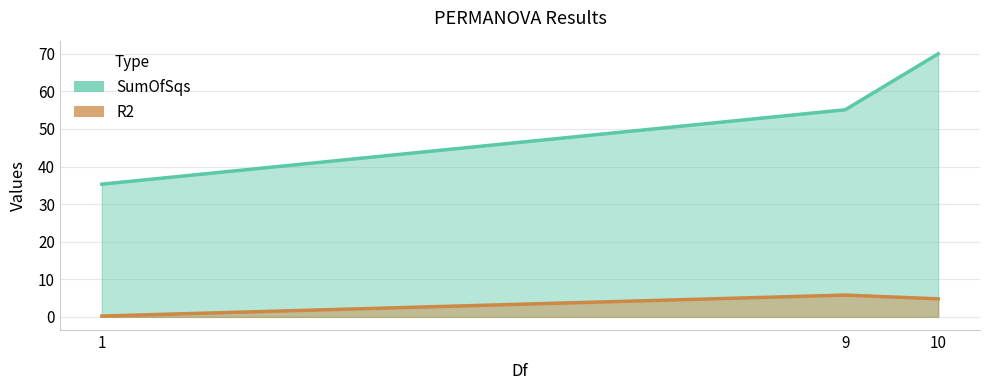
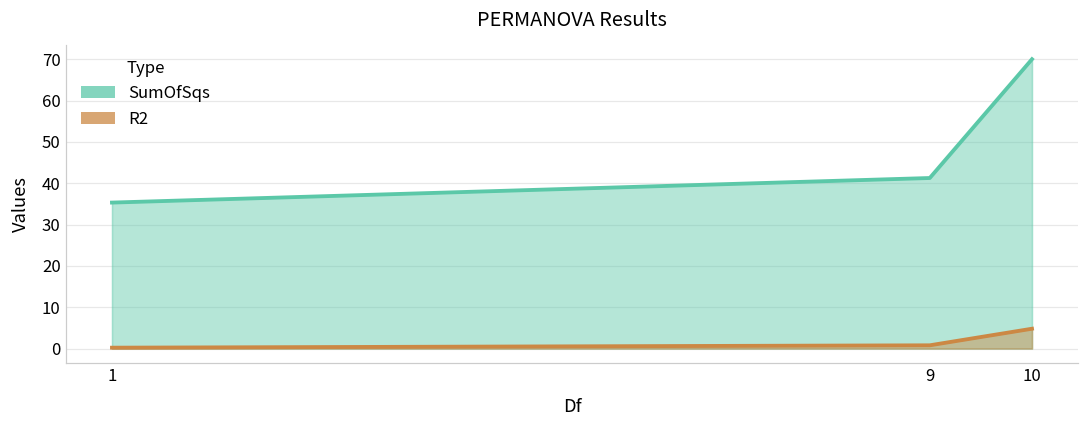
SumOfSqs, 9: 55 -> 41
R2, 9: 6 -> 1
